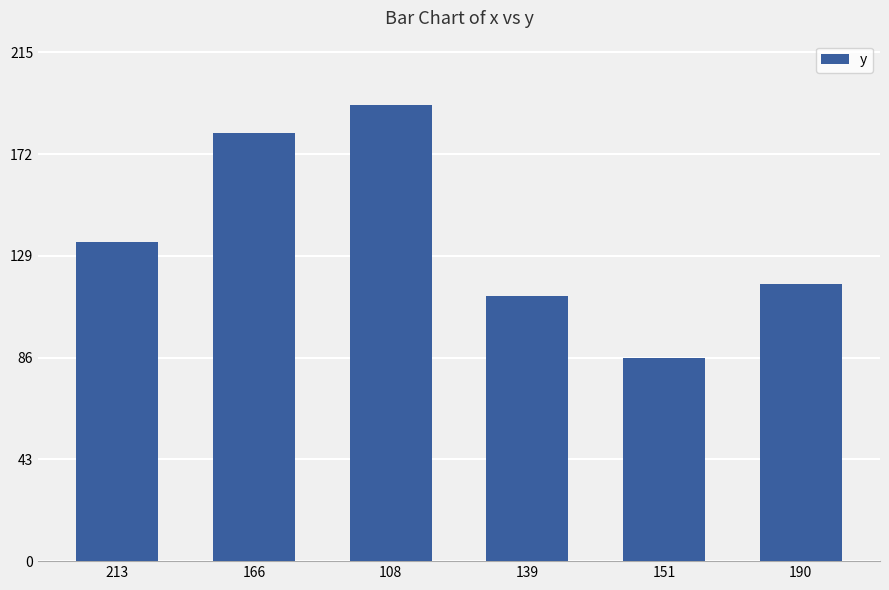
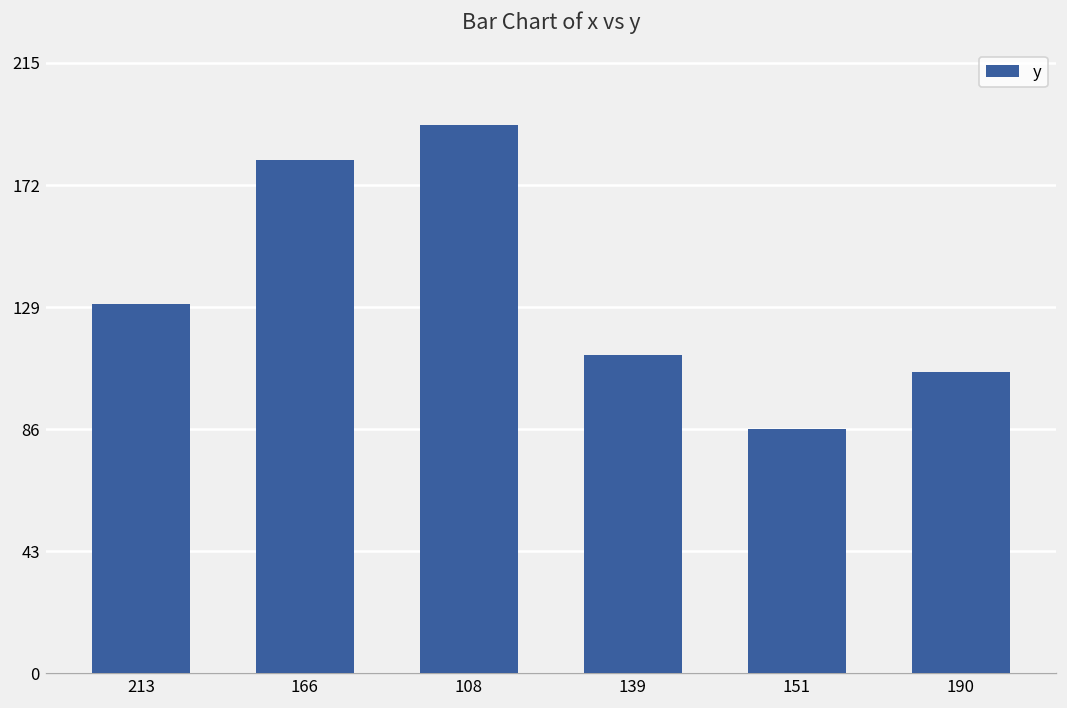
213: 135 -> 130
190: 117 -> 106
